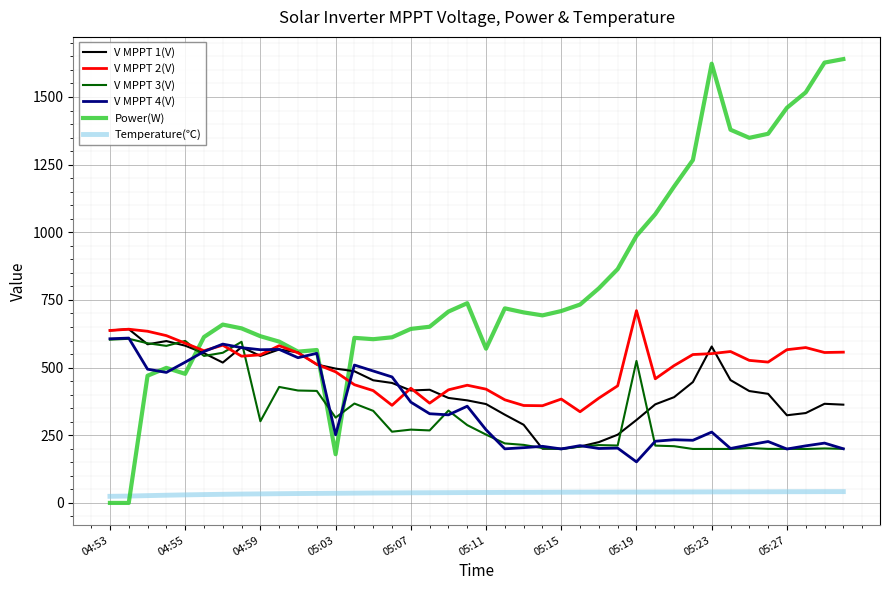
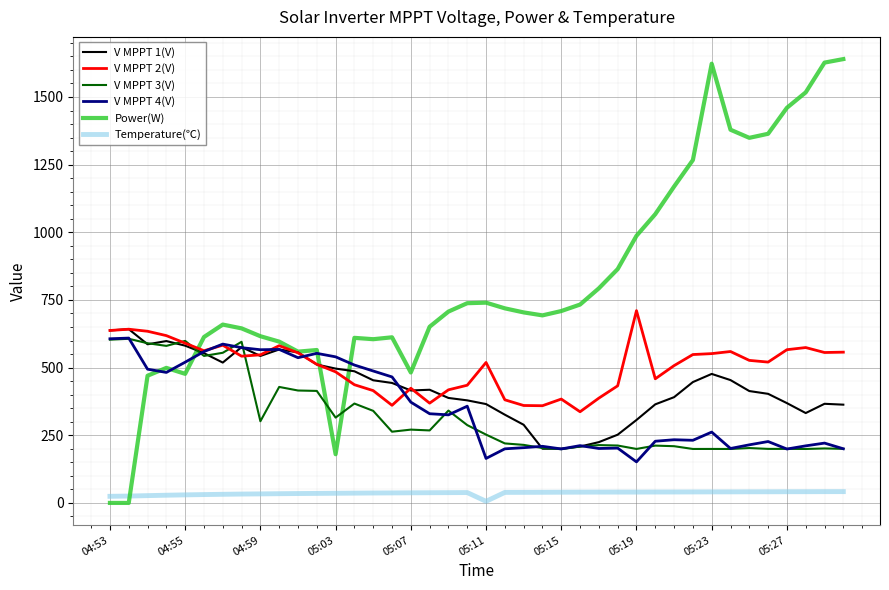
V MPPT 4(V), 05:03: 250 -> 540
Power(W), 05:07: 640 -> 480
V MPPT 2(V), 05:11: 420 -> 520
V MPPT 4(V), 05:11: 270 -> 160
Power(W), 05:11: 570 -> 740
Temperature(℃), 05:11: 40 -> 10
V MPPT 3(V), 05:19: 520 -> 200
V MPPT 1(V), 05:23: 580 -> 480
V MPPT 1(V), 05:27: 320 -> 370
